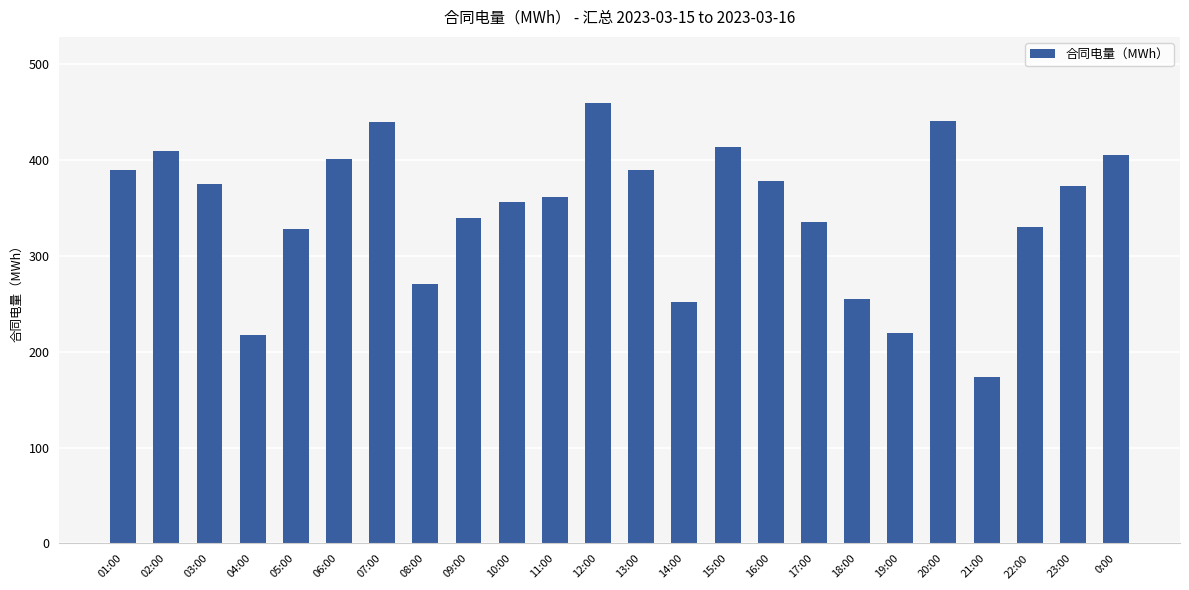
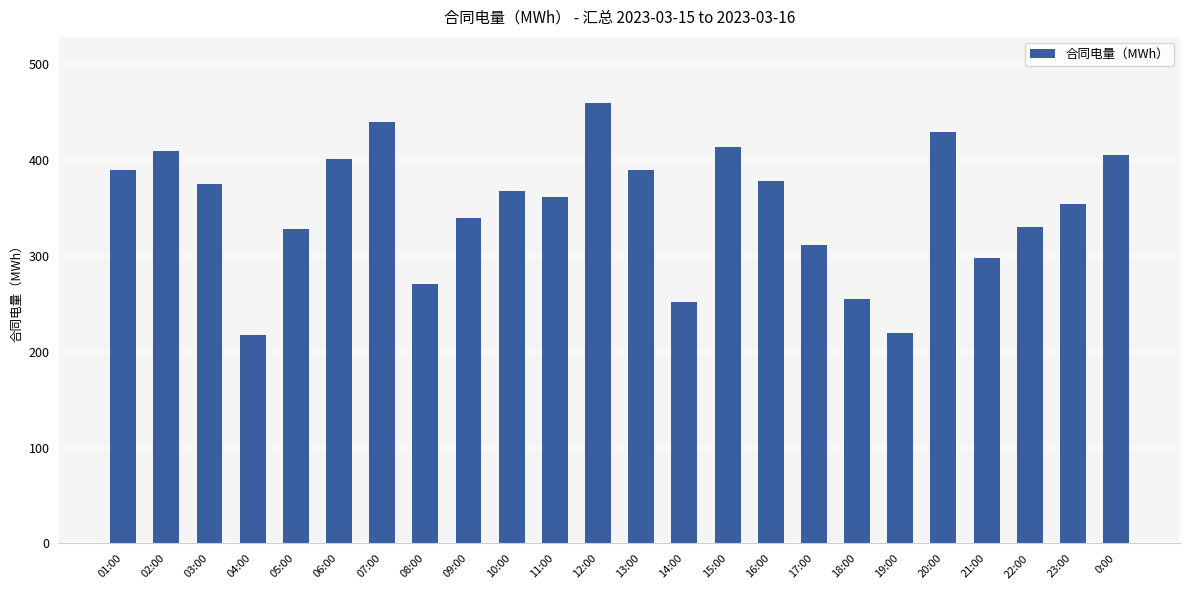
10:00: 360 -> 370
17:00: 340 -> 310
20:00: 440 -> 430
21:00: 170 -> 300
23:00: 370 -> 350
